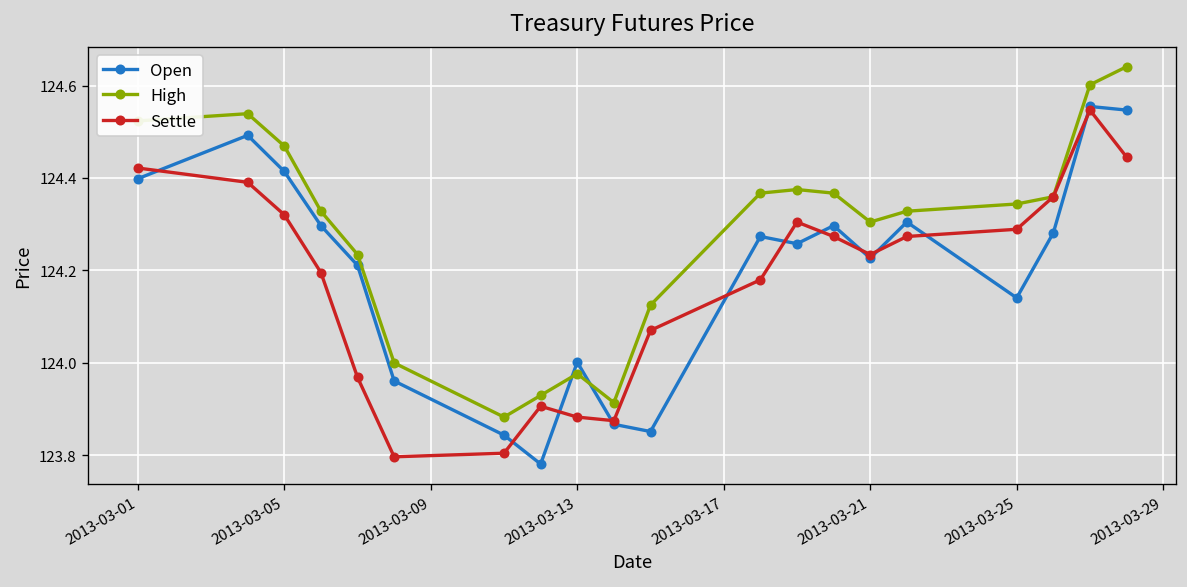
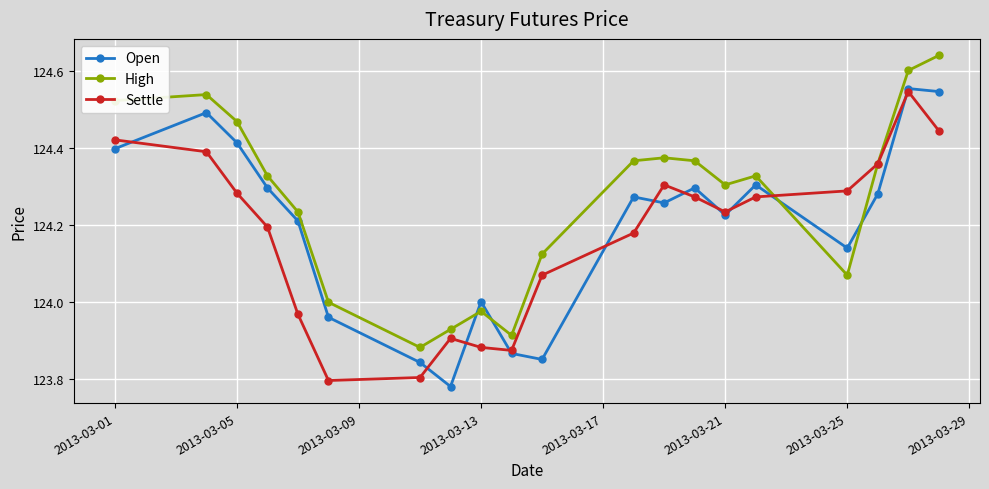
Settle, 2013-03-05: 124.32 -> 124.28
High, 2013-03-25: 124.34 -> 124.07
